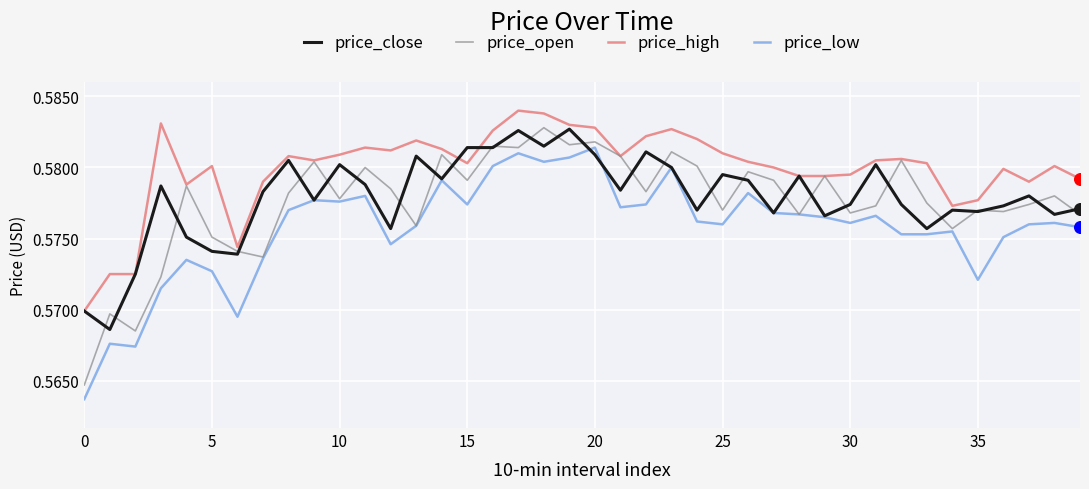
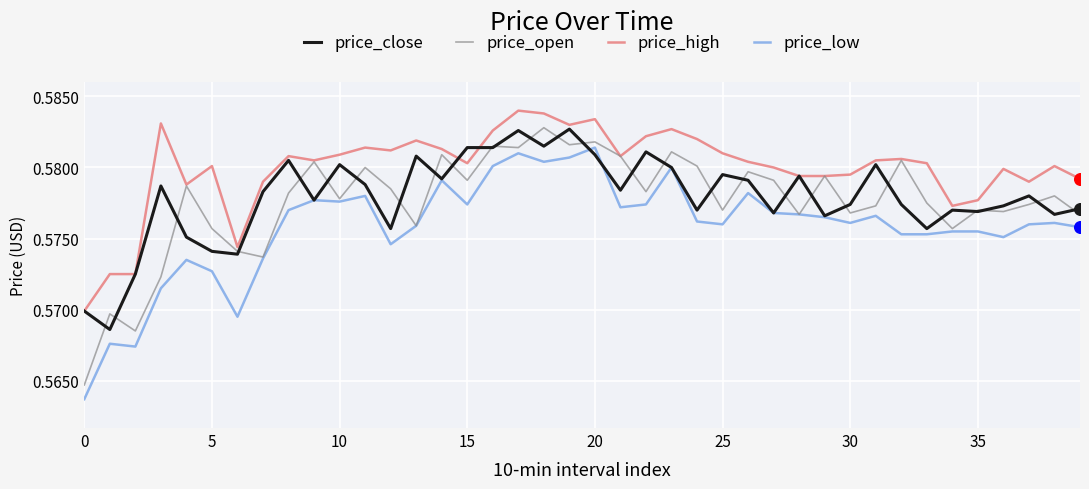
price_open, 5: 0.5751 -> 0.5757
price_high, 20: 0.5828 -> 0.5834
price_low, 35: 0.5721 -> 0.5755
